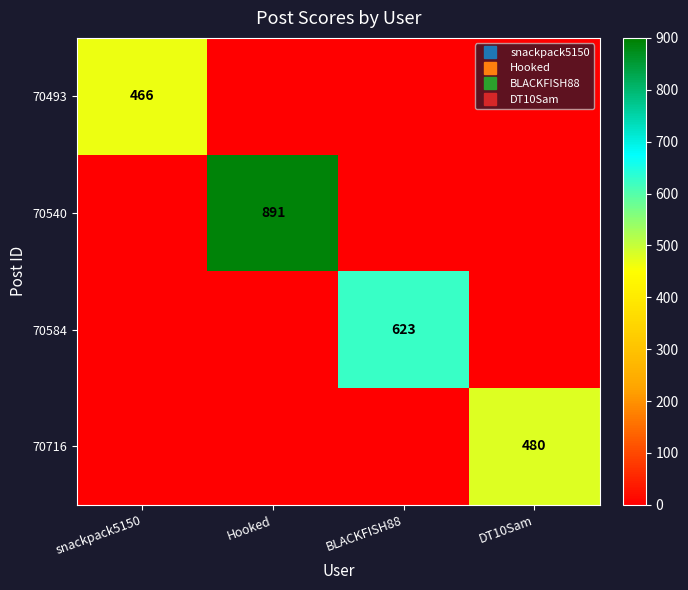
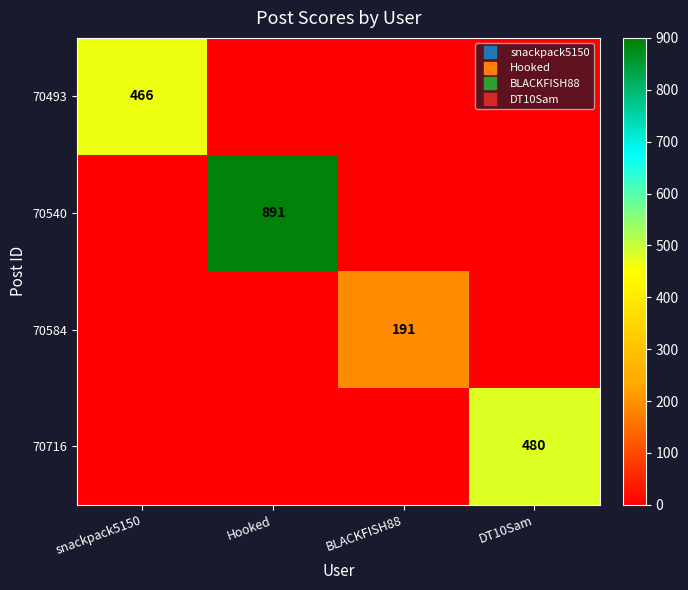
70584, BLACKFISH88: 623 -> 191
